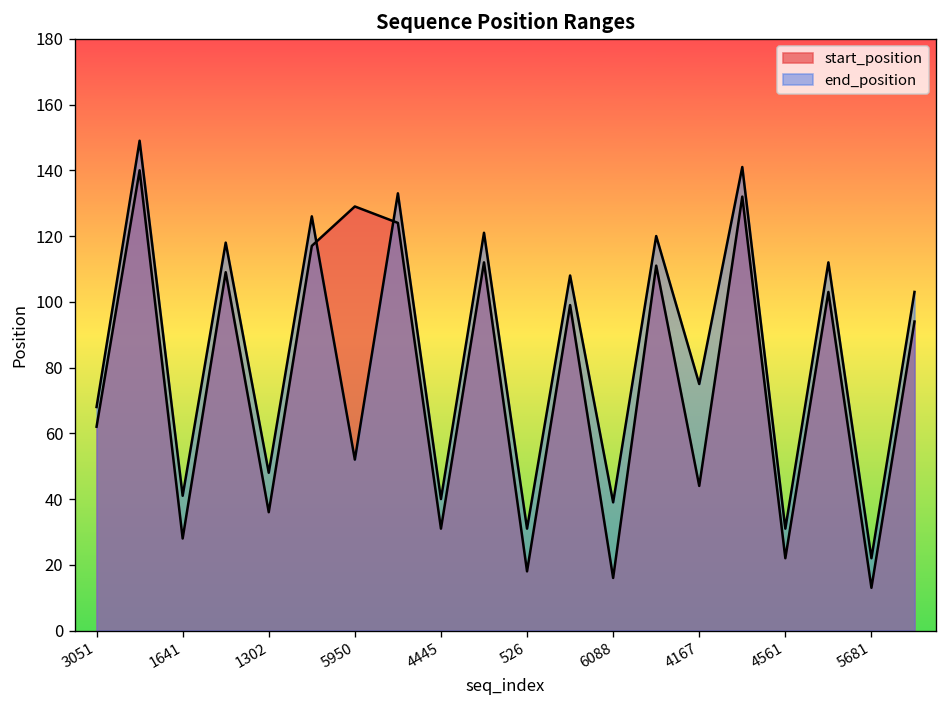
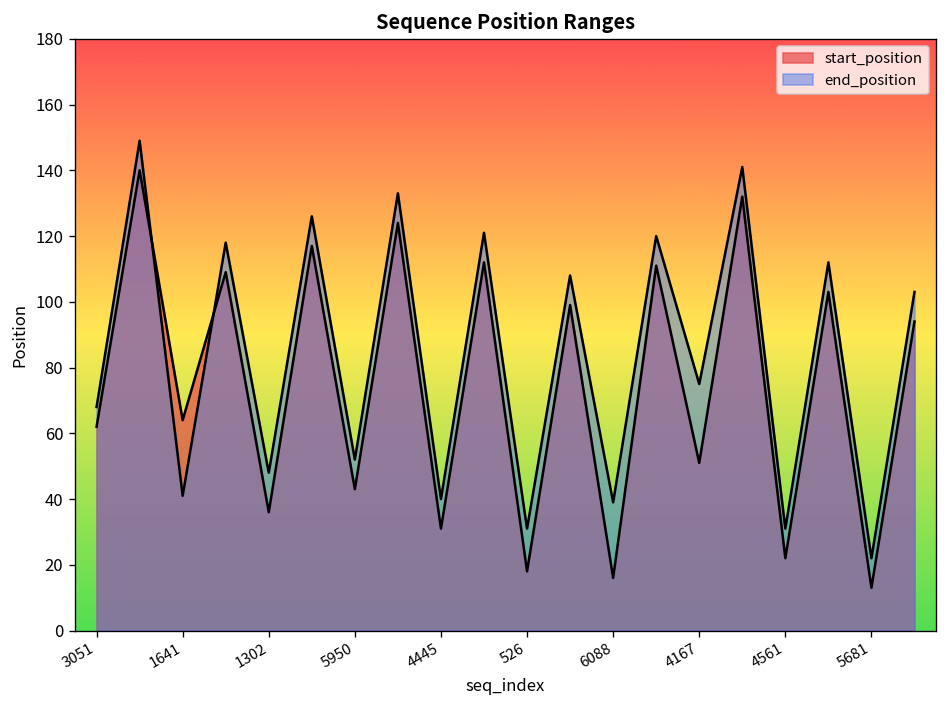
start_position, 1641: 28 -> 64
start_position, 5950: 129 -> 43
start_position, 4167: 44 -> 51
